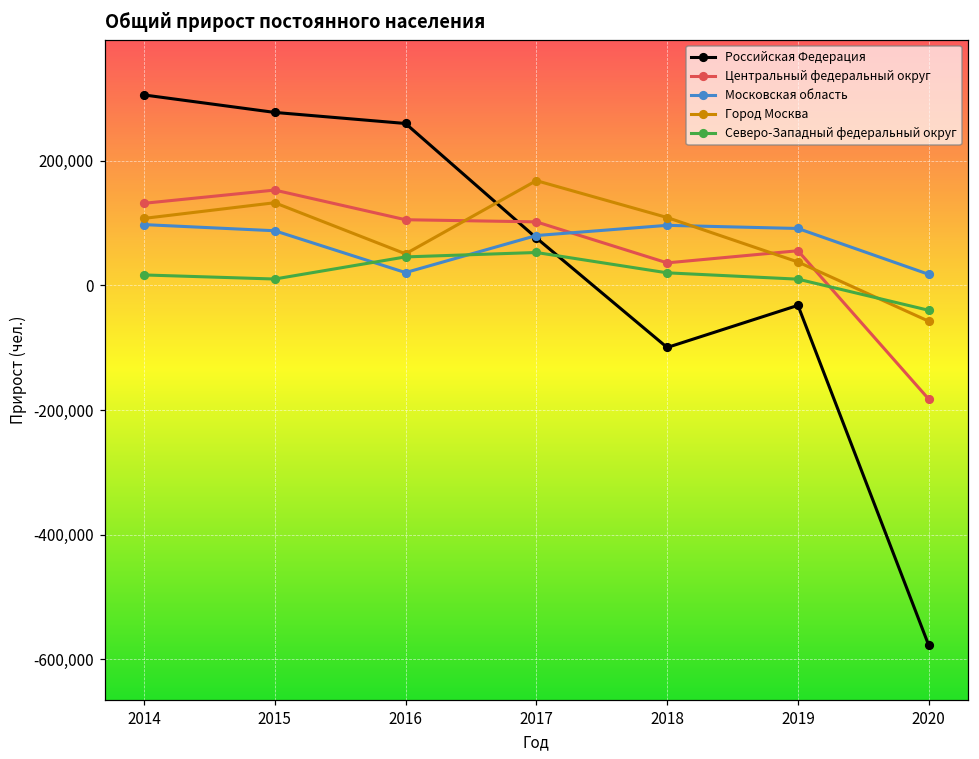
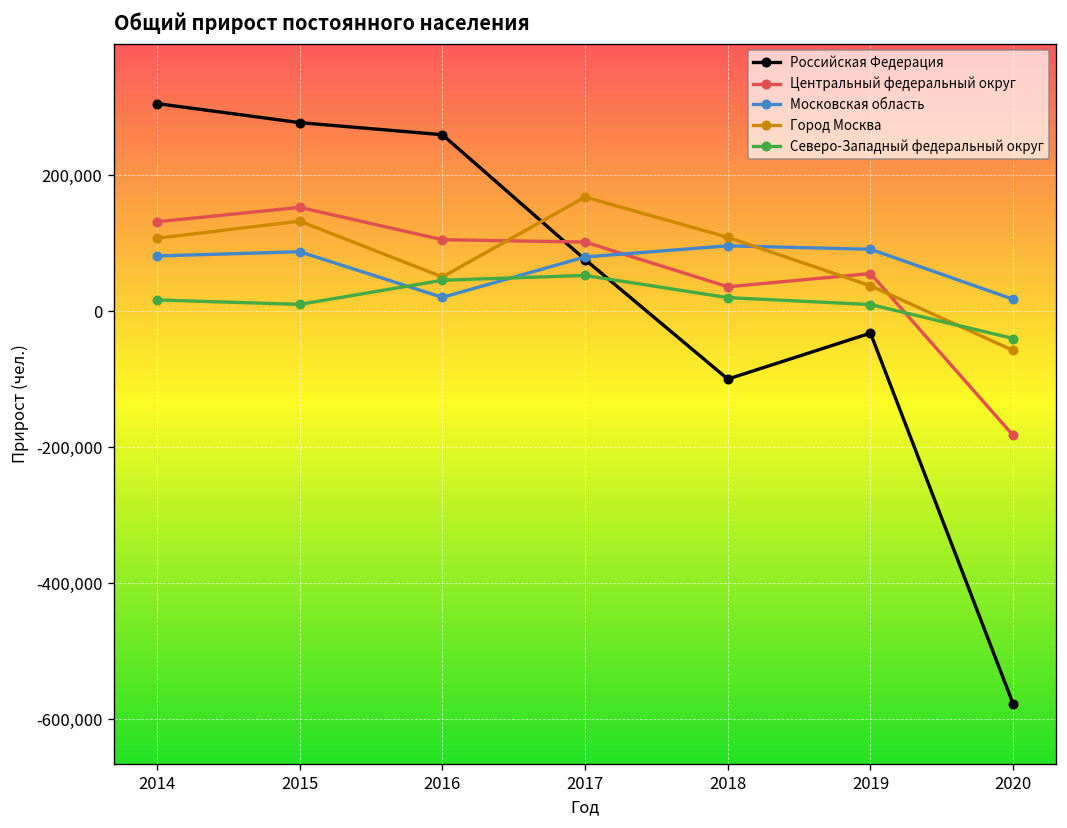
Московская область, 2014: 100,000 -> 80,000
